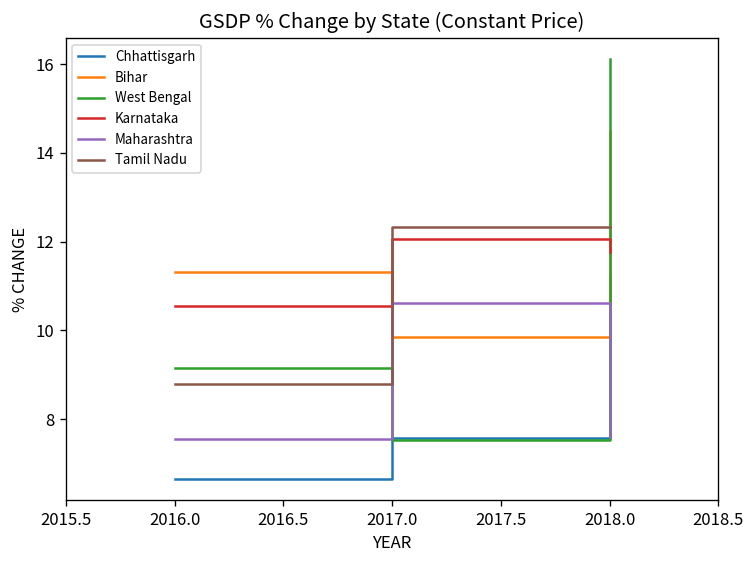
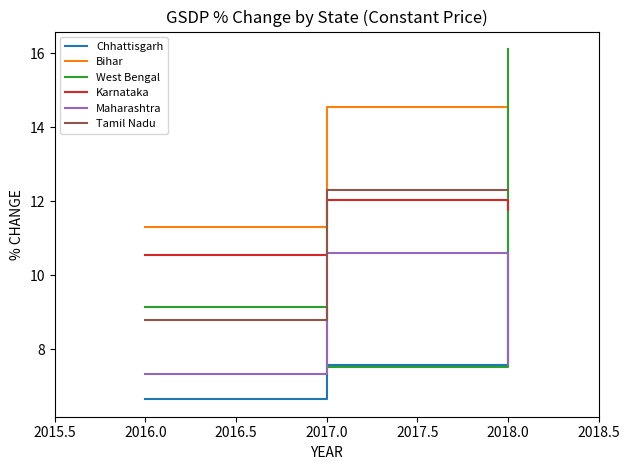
Maharashtra, 2016.0: 7.6 -> 7.3
Bihar, 2017.0: 9.9 -> 14.6
